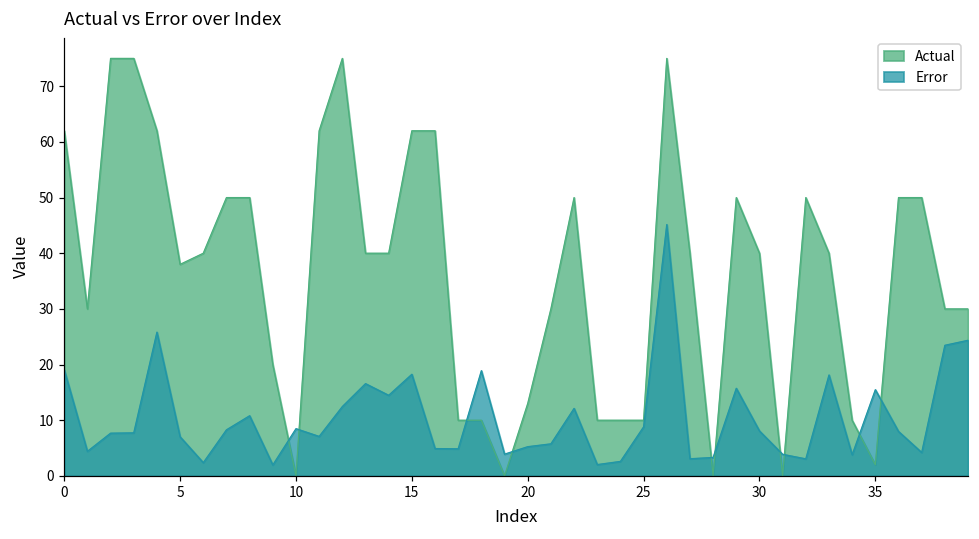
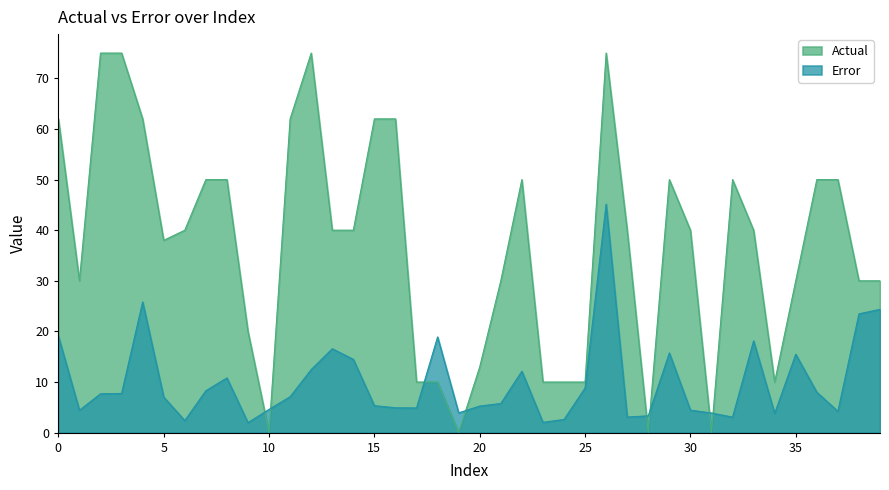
Error, 10: 8 -> 5
Error, 15: 18 -> 5
Error, 30: 8 -> 4
Actual, 35: 2 -> 30
